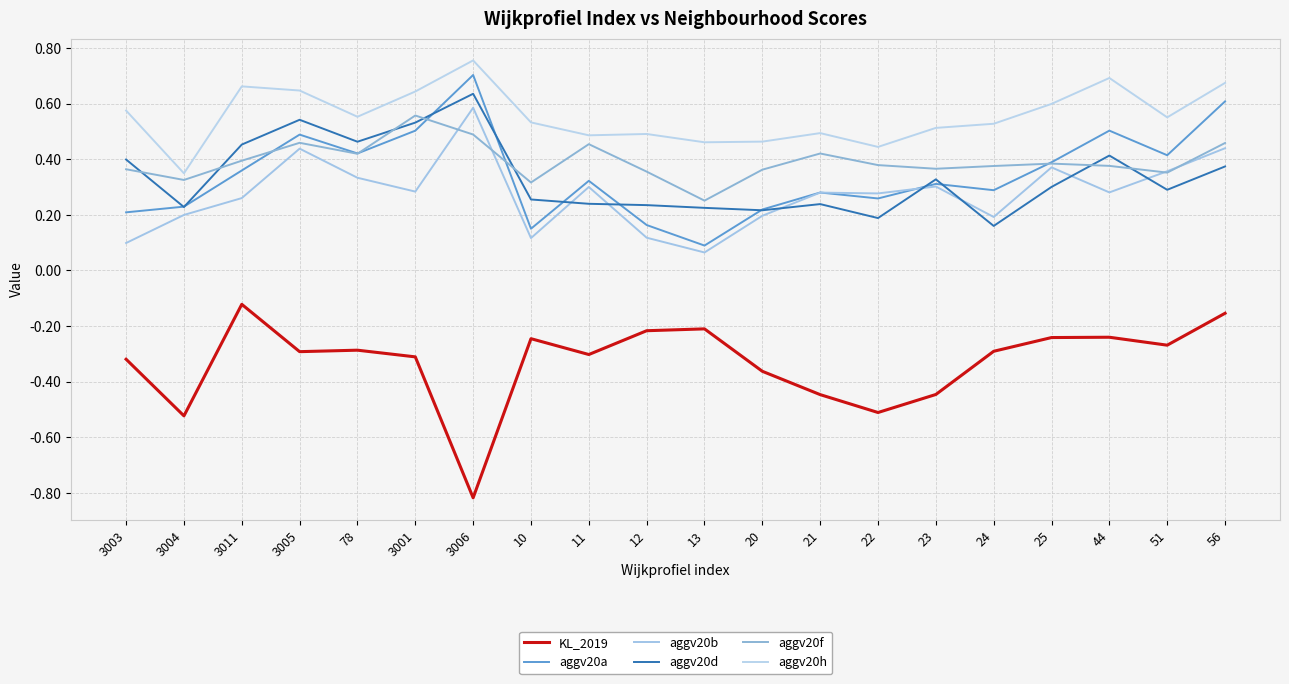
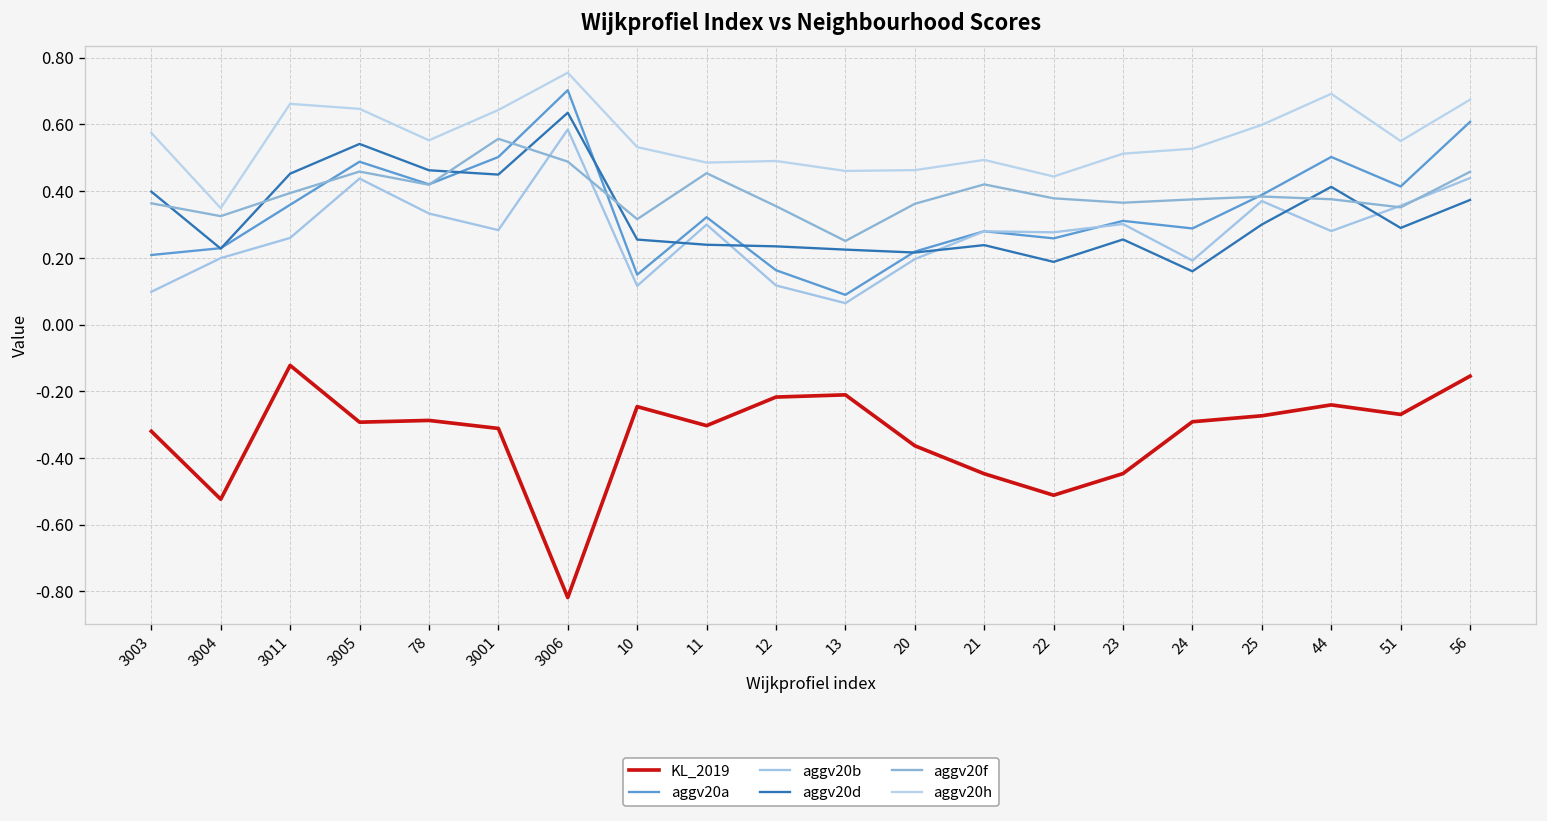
aggv20d, 3001: 0.53 -> 0.45
aggv20d, 23: 0.33 -> 0.26
KL_2019, 25: -0.24 -> -0.27
